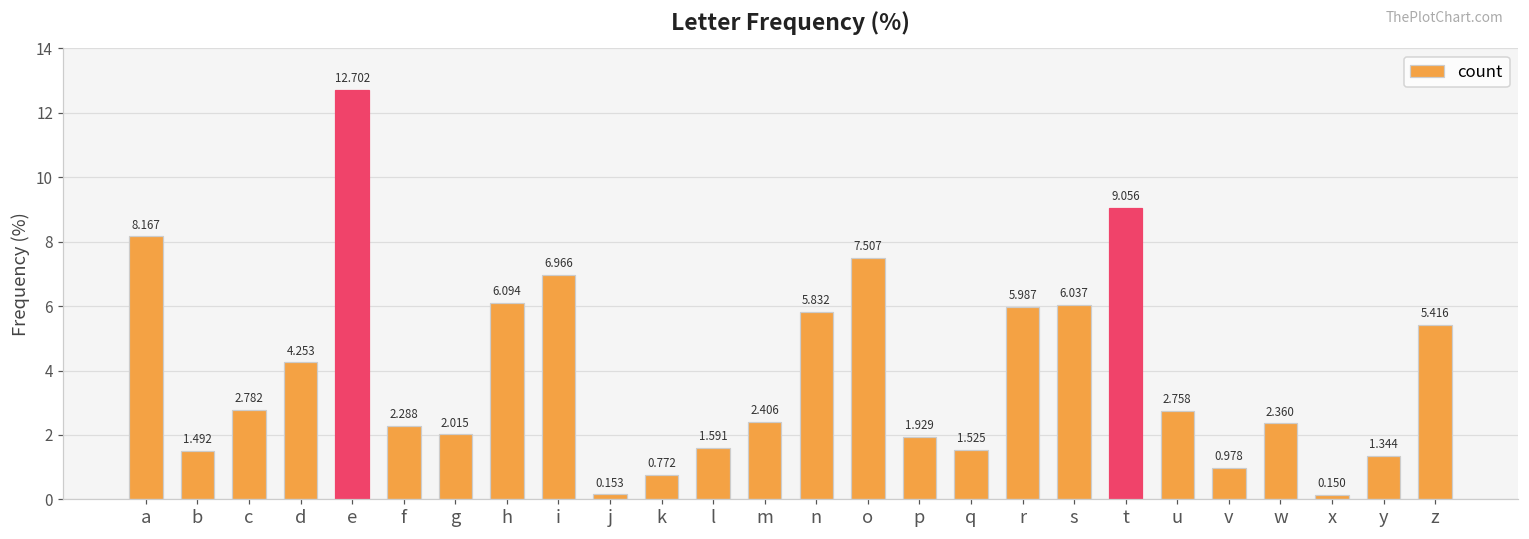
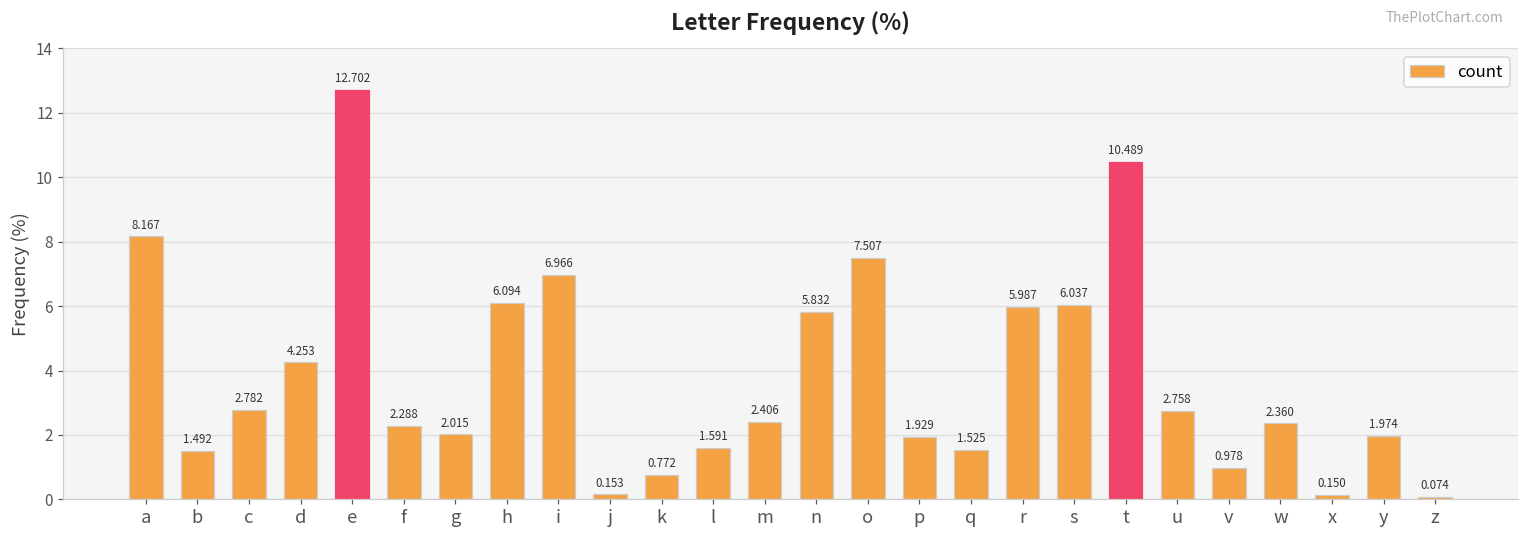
t: 9.056 -> 10.489
y: 1.344 -> 1.974
z: 5.416 -> 0.074
